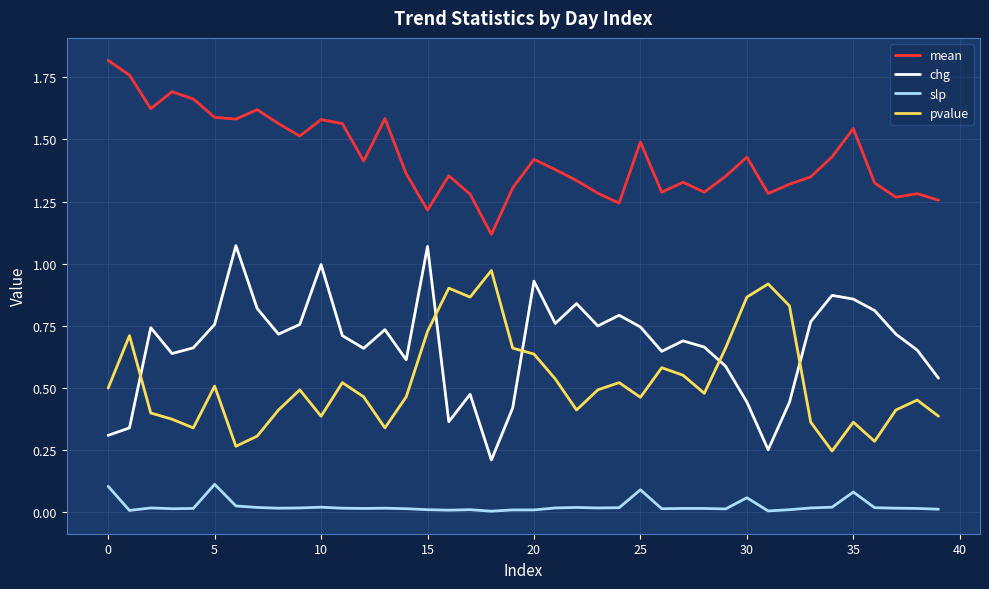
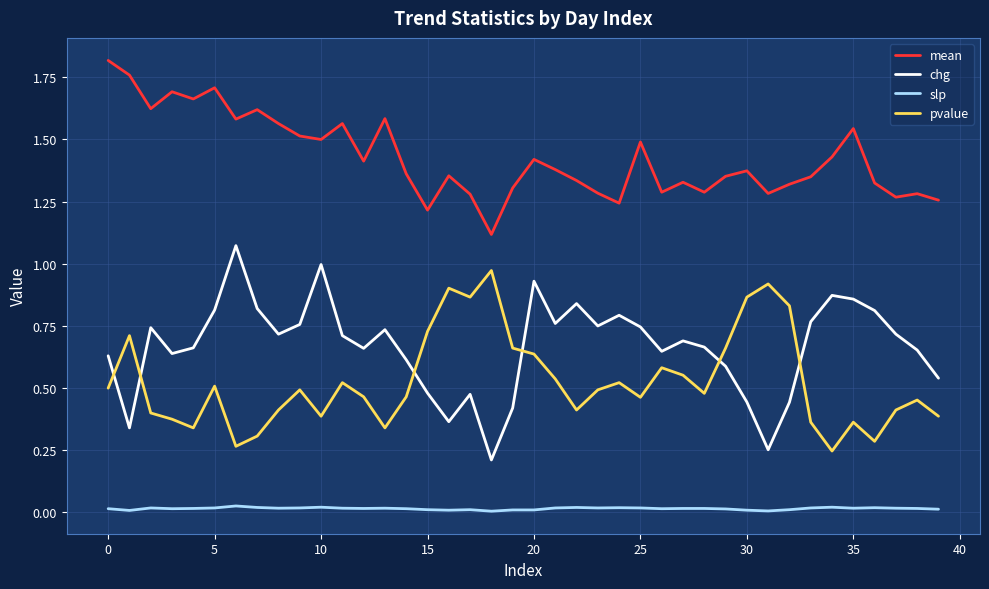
chg, 0: 0.31 -> 0.63
slp, 0: 0.11 -> 0.02
mean, 5: 1.59 -> 1.71
chg, 5: 0.76 -> 0.81
slp, 5: 0.11 -> 0.02
mean, 10: 1.58 -> 1.50
chg, 15: 1.07 -> 0.48
slp, 25: 0.09 -> 0.02
mean, 30: 1.43 -> 1.37
slp, 30: 0.06 -> 0.01
slp, 35: 0.08 -> 0.02
